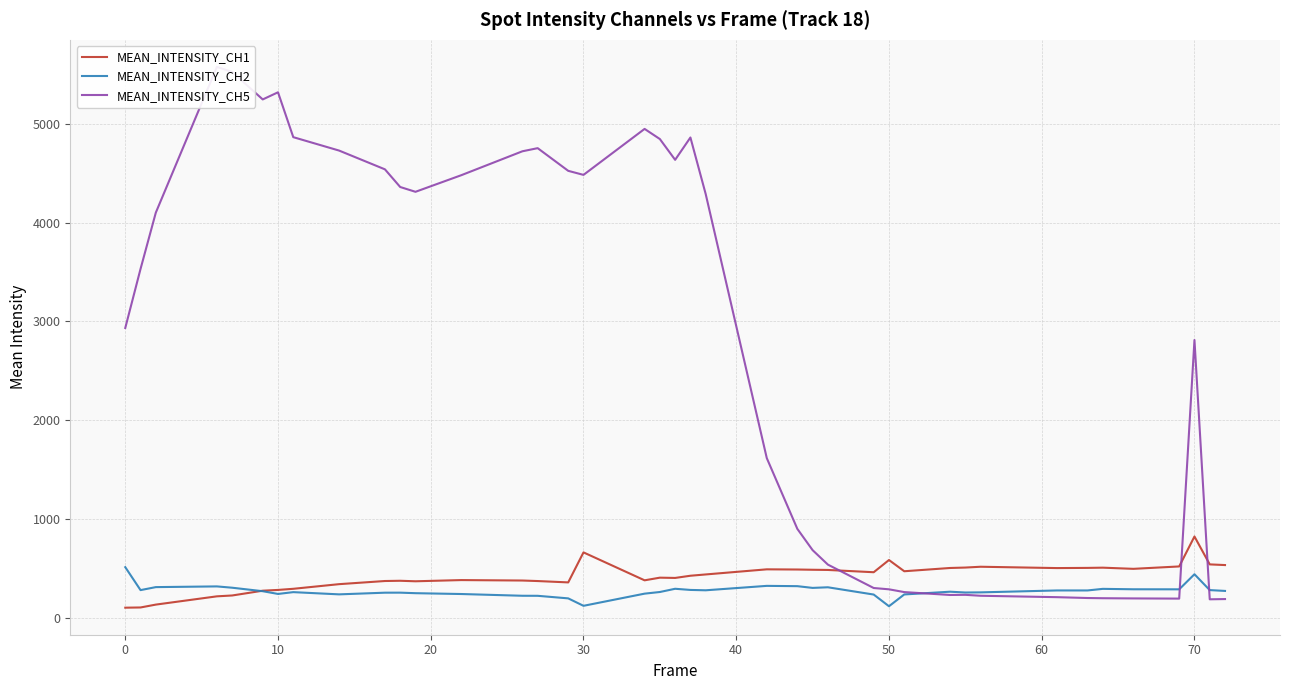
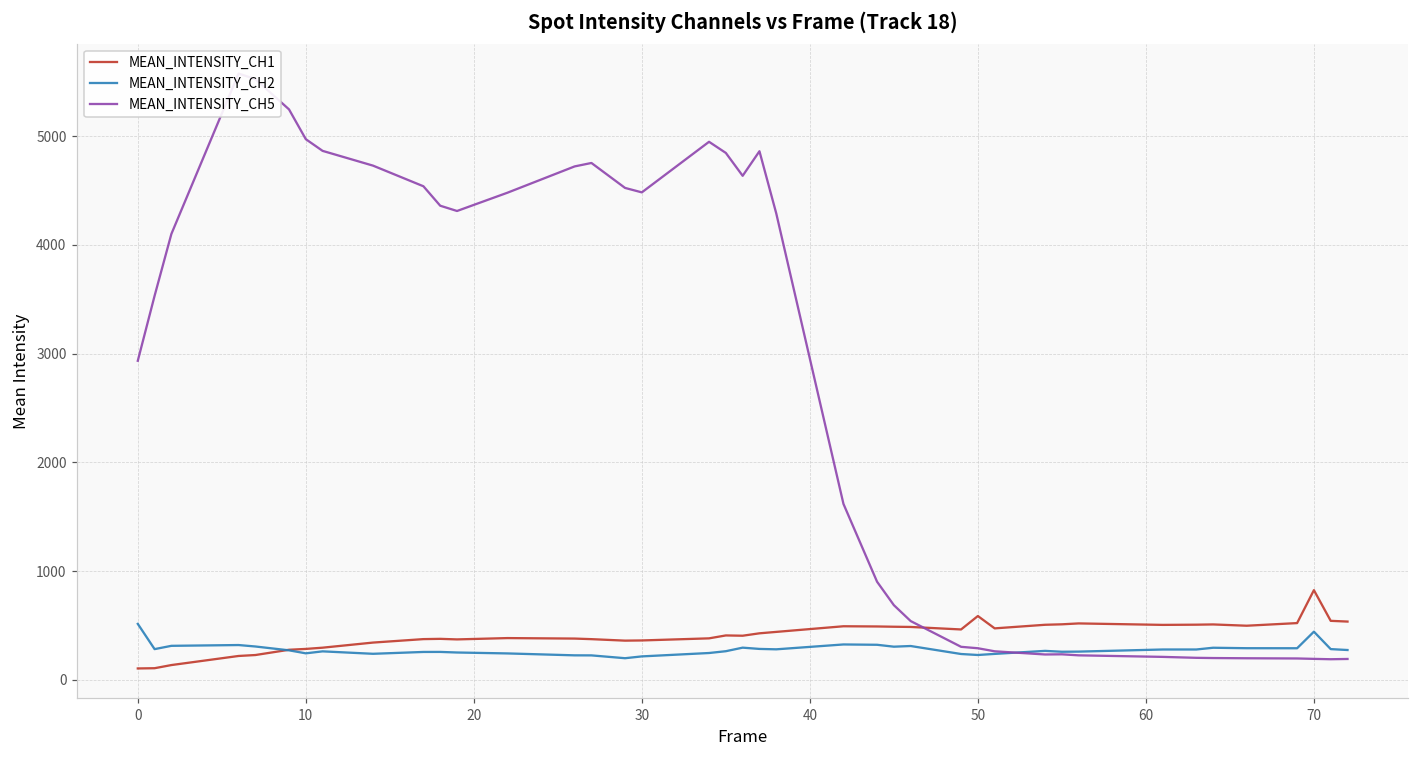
MEAN_INTENSITY_CH5, 10: 5300 -> 5000
MEAN_INTENSITY_CH1, 30: 700 -> 400
MEAN_INTENSITY_CH2, 30: 100 -> 200
MEAN_INTENSITY_CH2, 50: 100 -> 200
MEAN_INTENSITY_CH5, 70: 2800 -> 200
